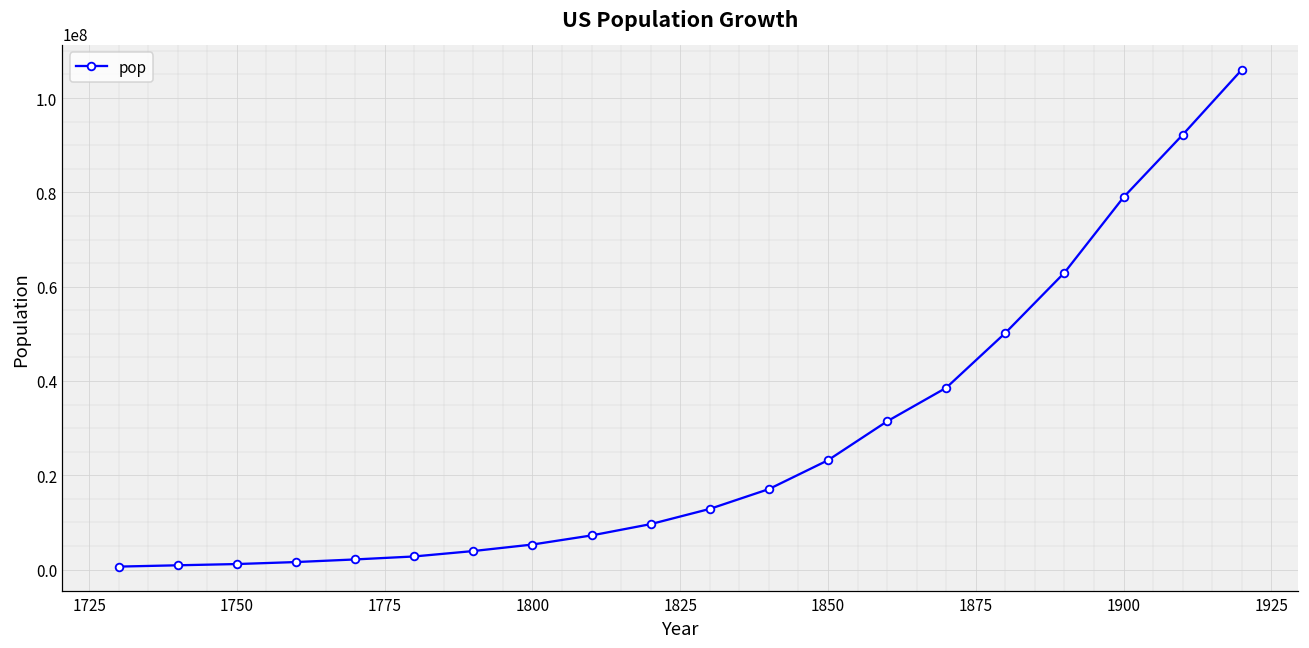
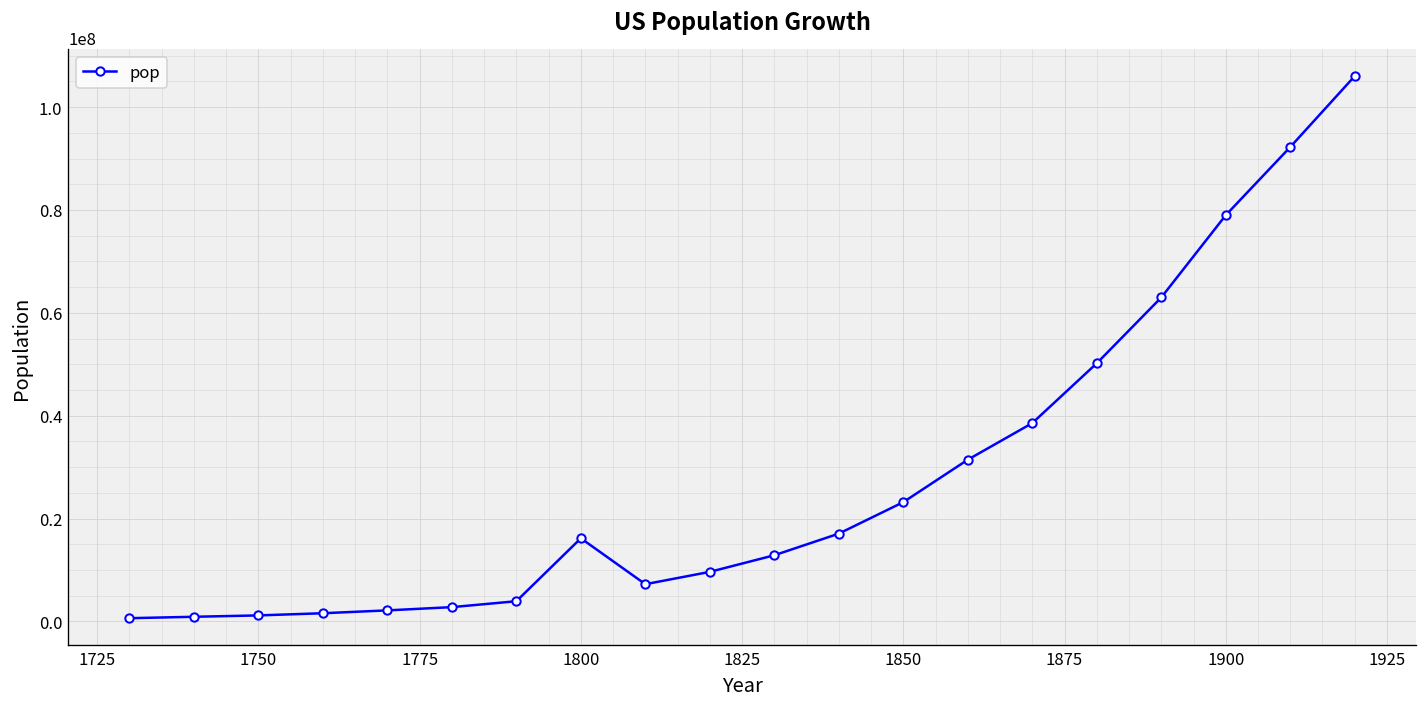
1800: 5000000 -> 16000000
